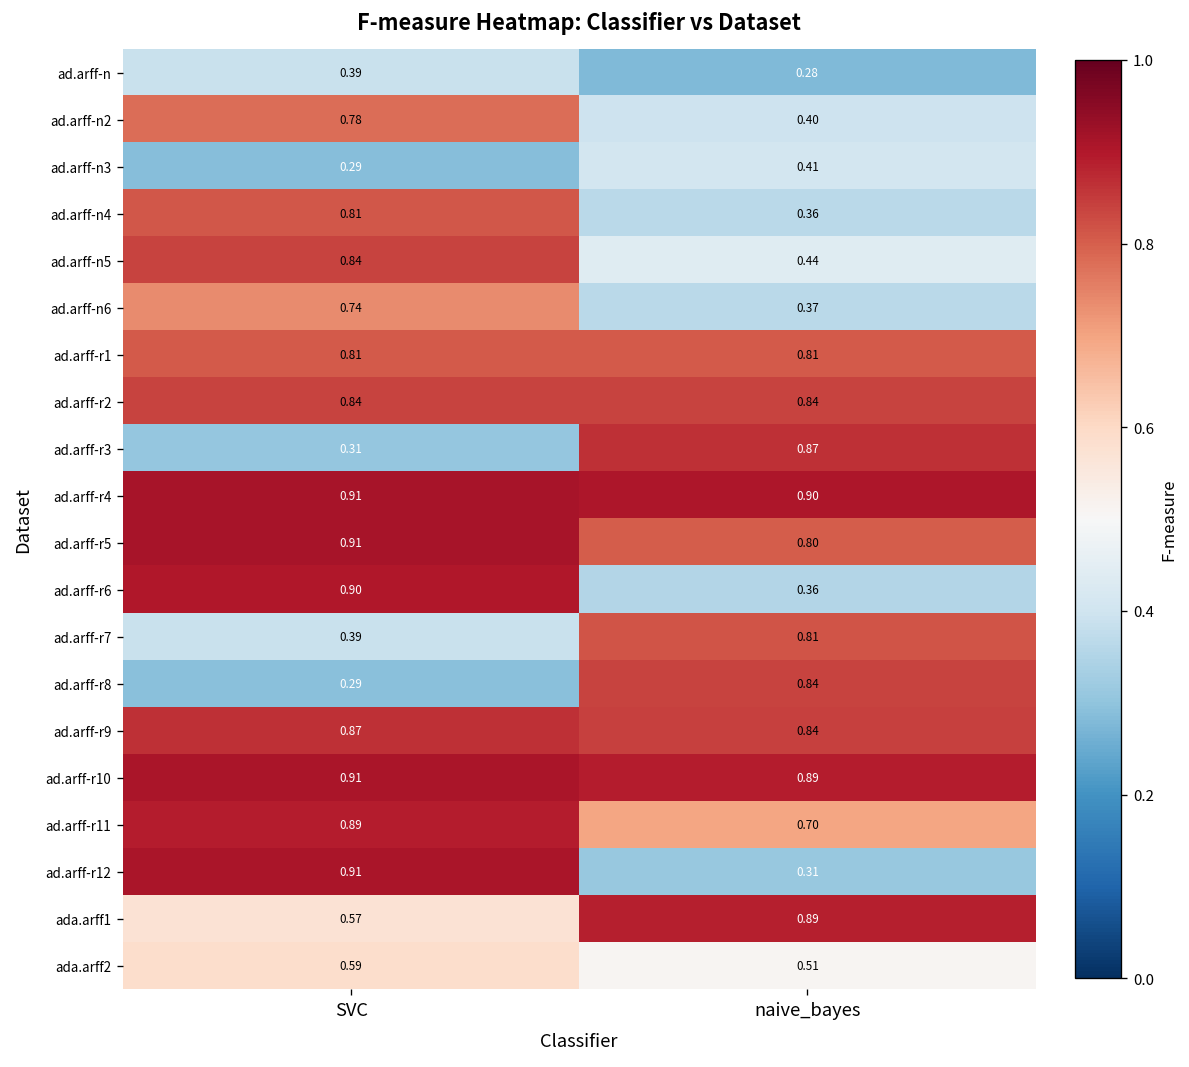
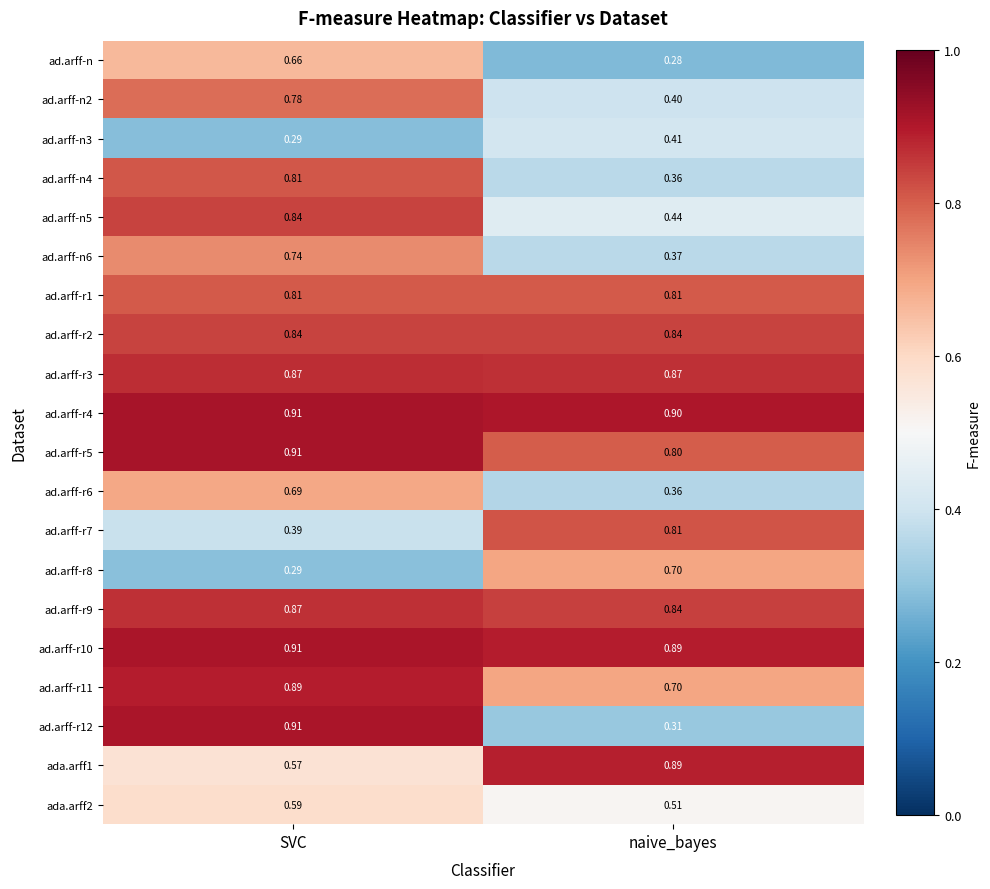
ad.arff-n, SVC: 0.39 -> 0.66
ad.arff-r3, SVC: 0.31 -> 0.87
ad.arff-r6, SVC: 0.90 -> 0.69
ad.arff-r8, naive_bayes: 0.84 -> 0.70
